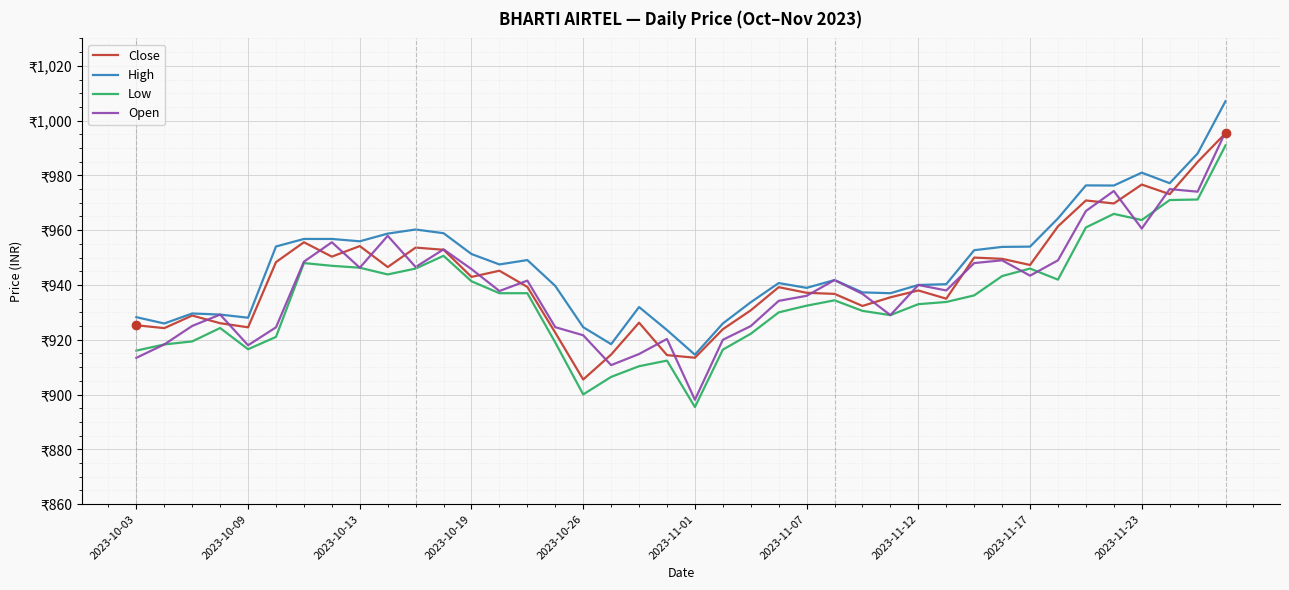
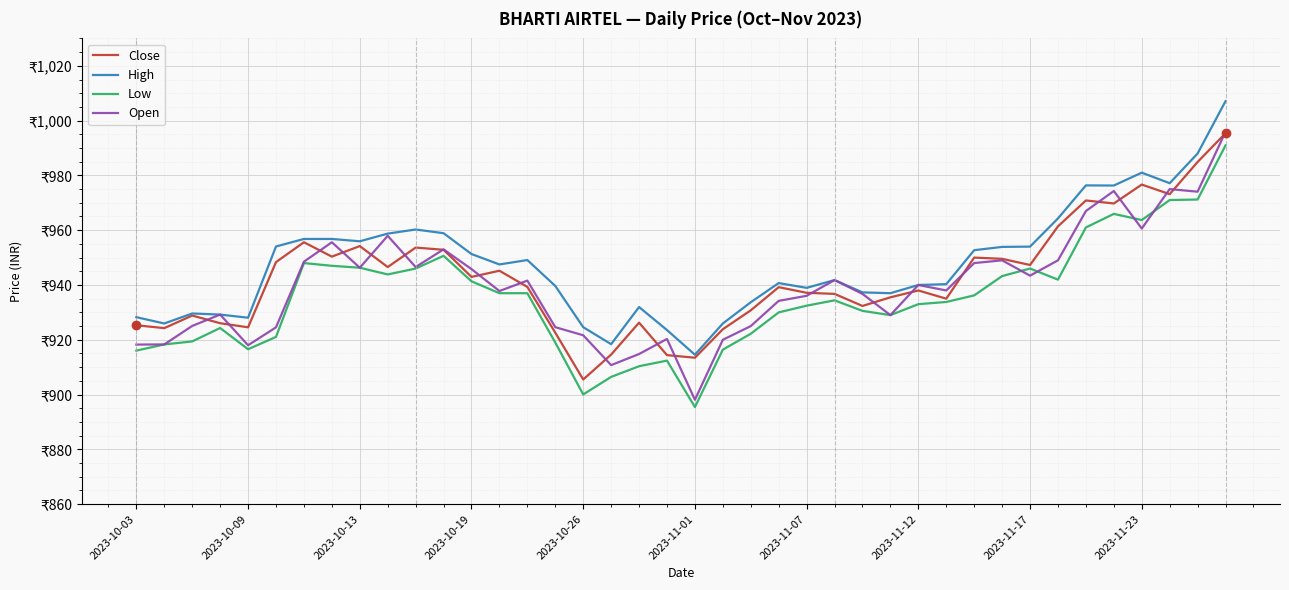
Open, 2023-10-03: ₹913 -> ₹918
